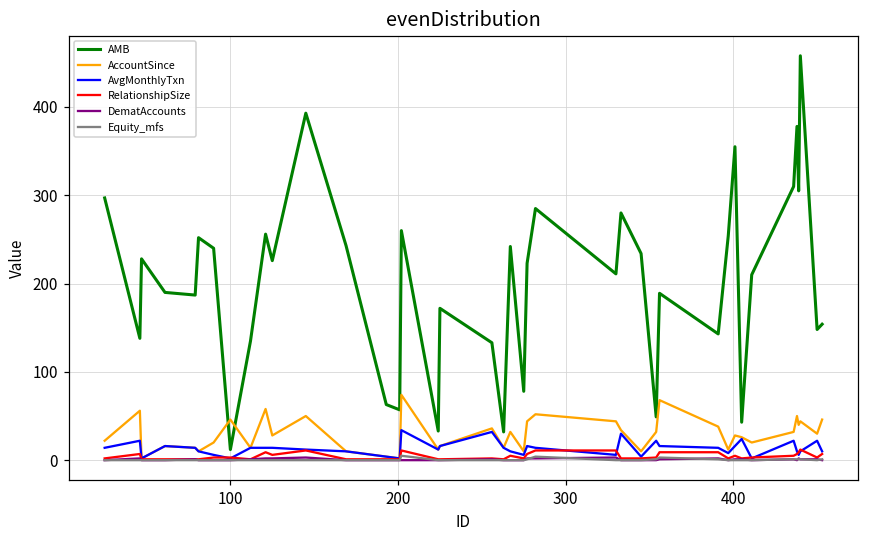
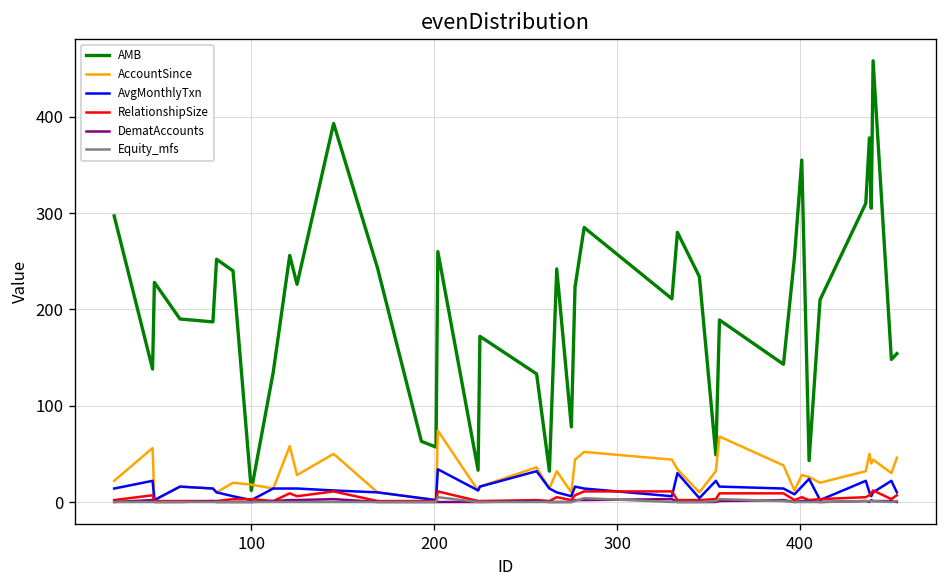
AccountSince, 100: 50 -> 20
